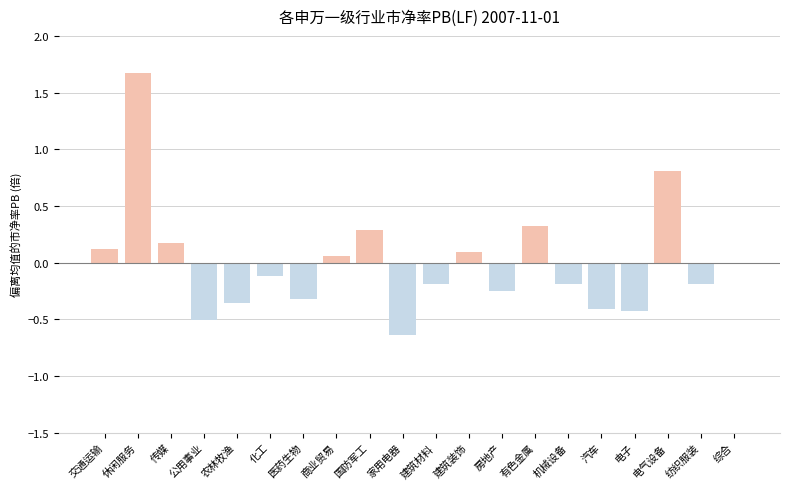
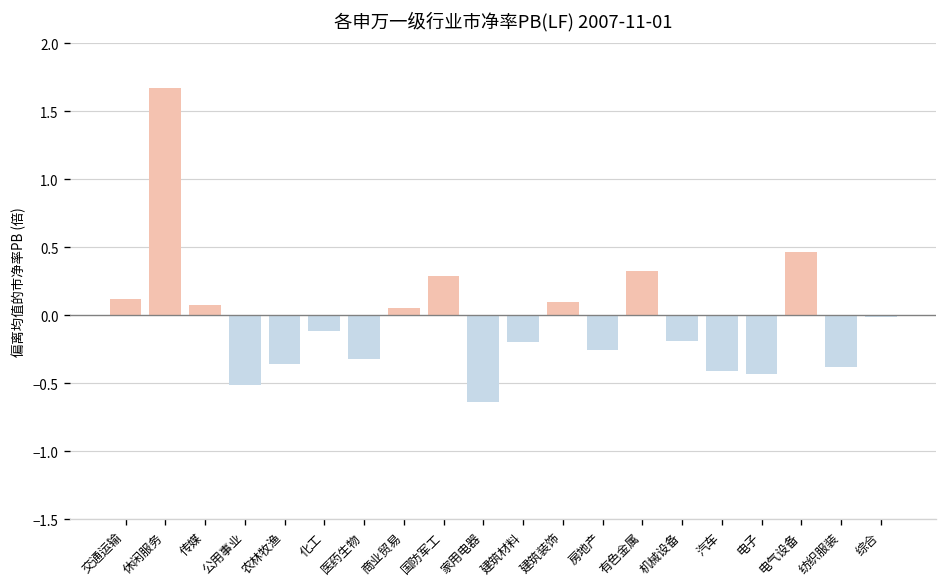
传媒: 0.17 -> 0.08
电气设备: 0.81 -> 0.46
纺织服装: -0.19 -> -0.38
